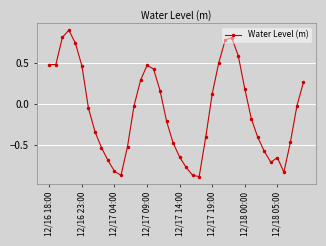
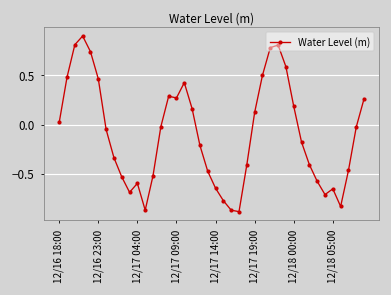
12/16 18:00: 0.5 -> 0.0
12/17 04:00: -0.8 -> -0.6
12/17 09:00: 0.5 -> 0.3
